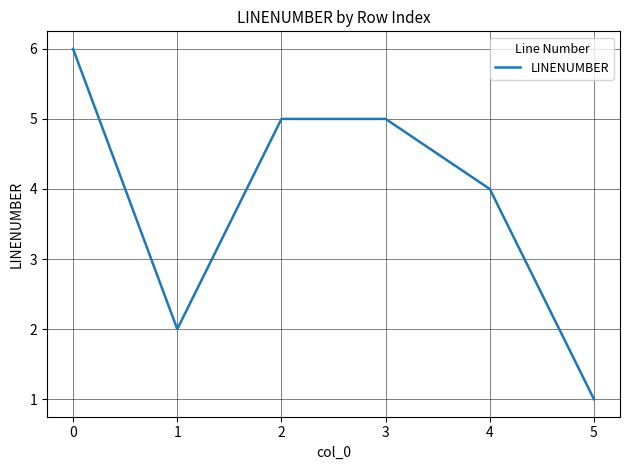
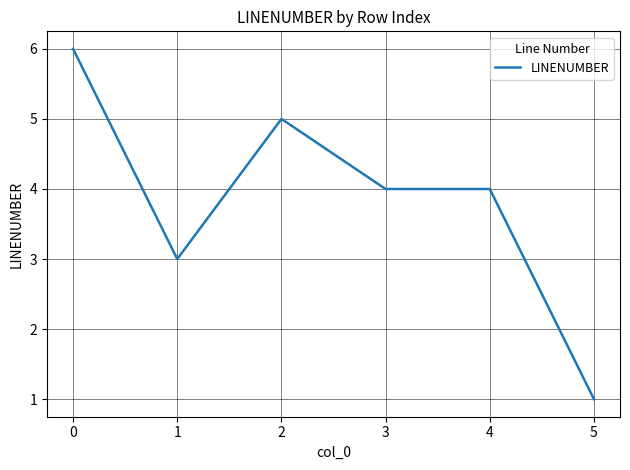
1: 2 -> 3
3: 5 -> 4
